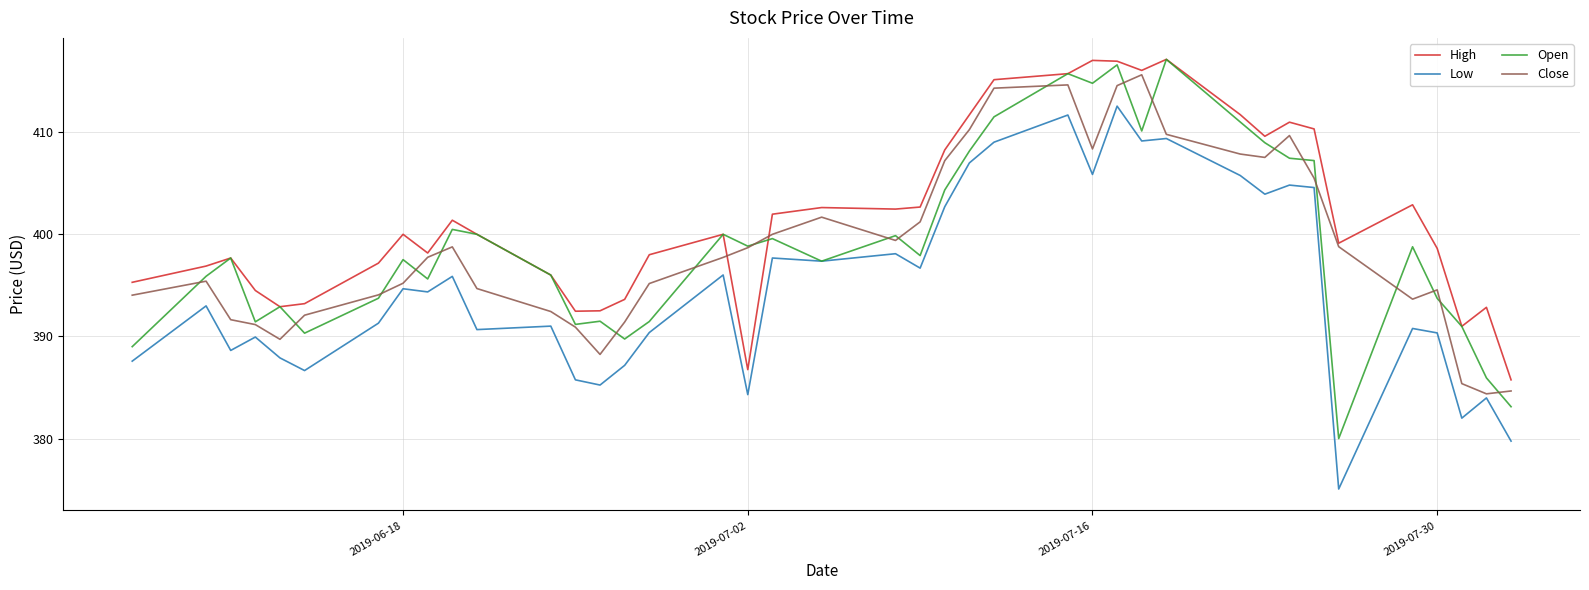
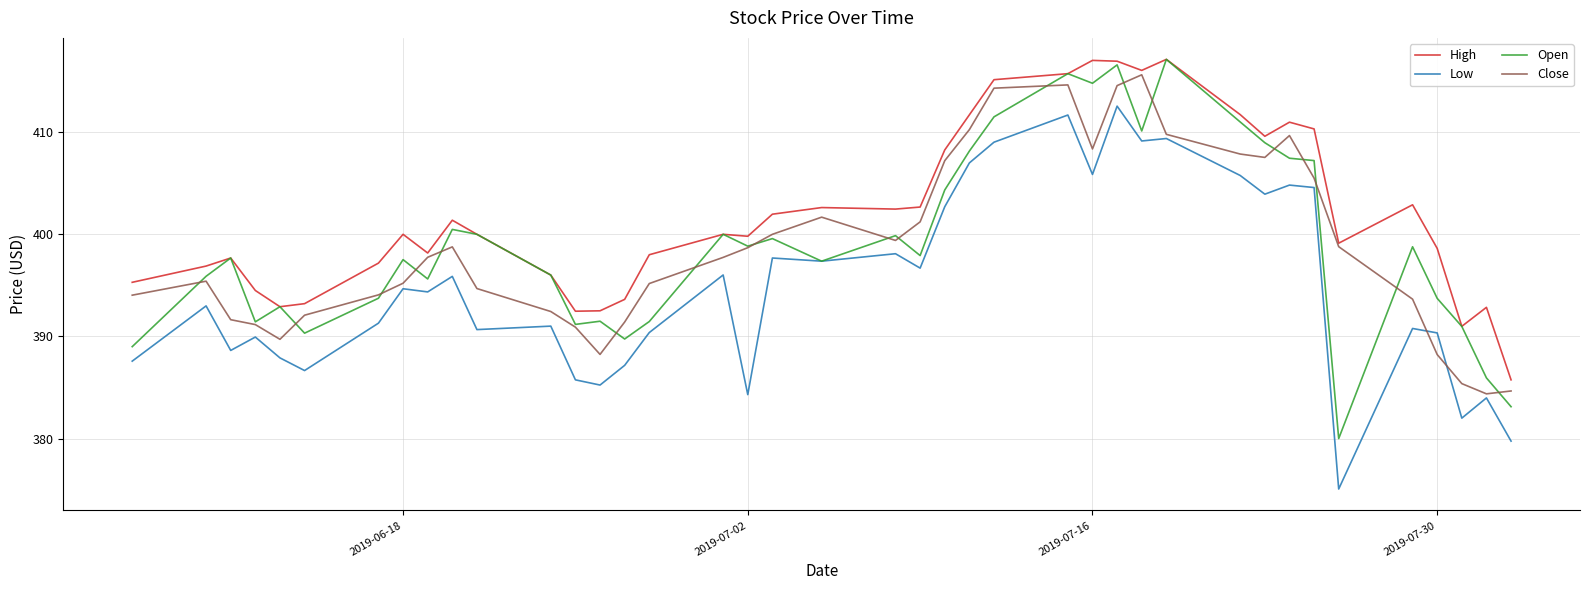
High, 2019-07-02: 386.7 -> 399.8
Close, 2019-07-30: 394.6 -> 388.2
